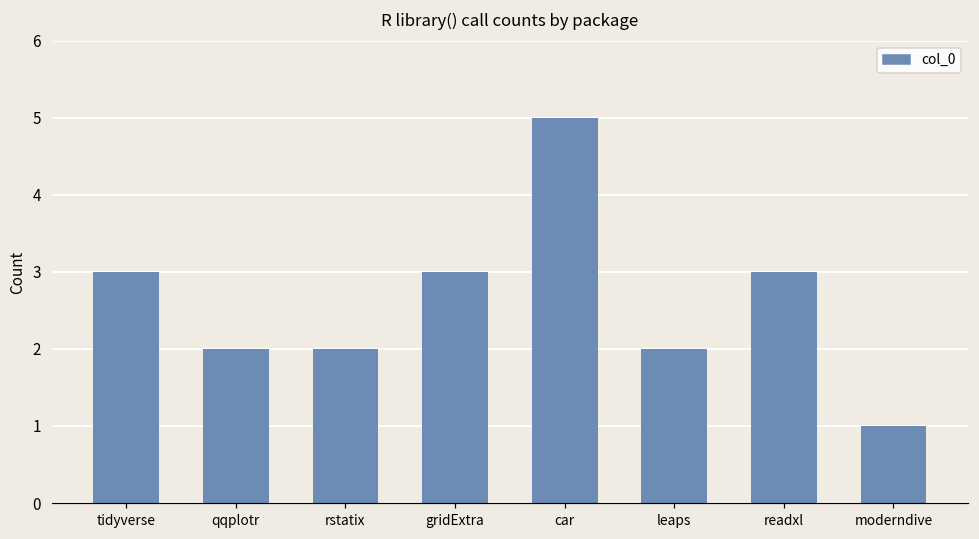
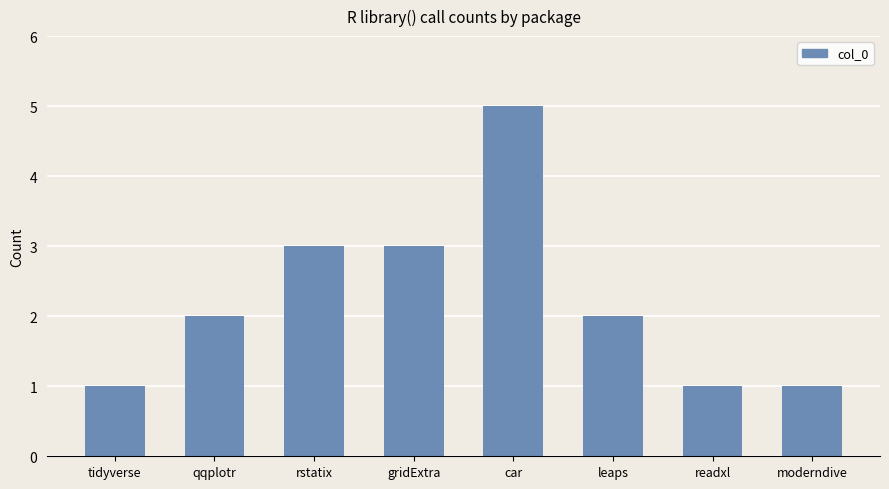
tidyverse: 3 -> 1
rstatix: 2 -> 3
readxl: 3 -> 1
